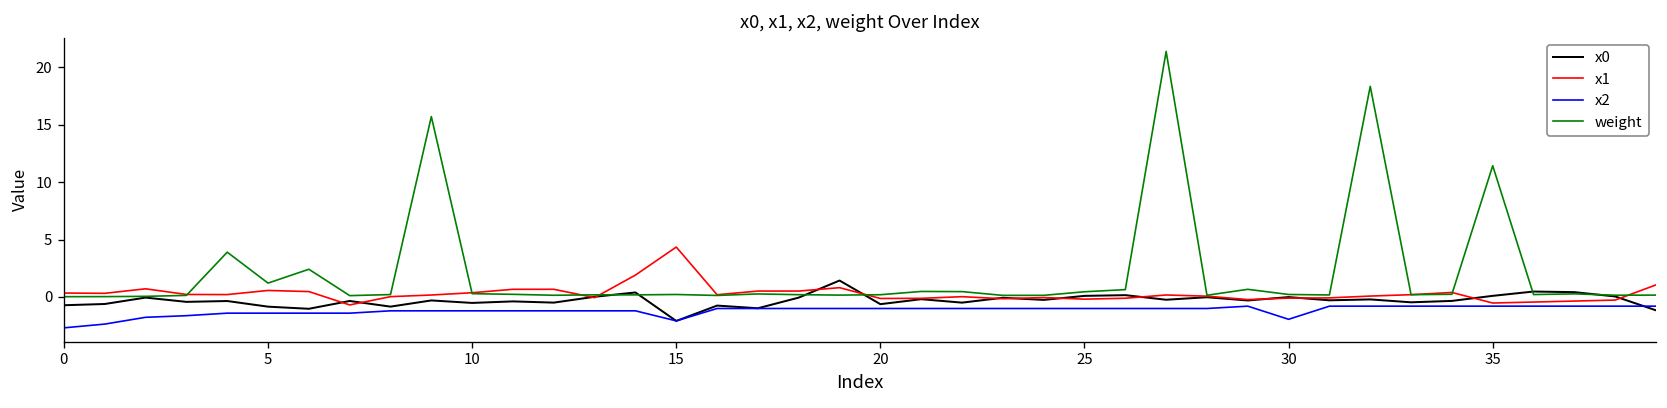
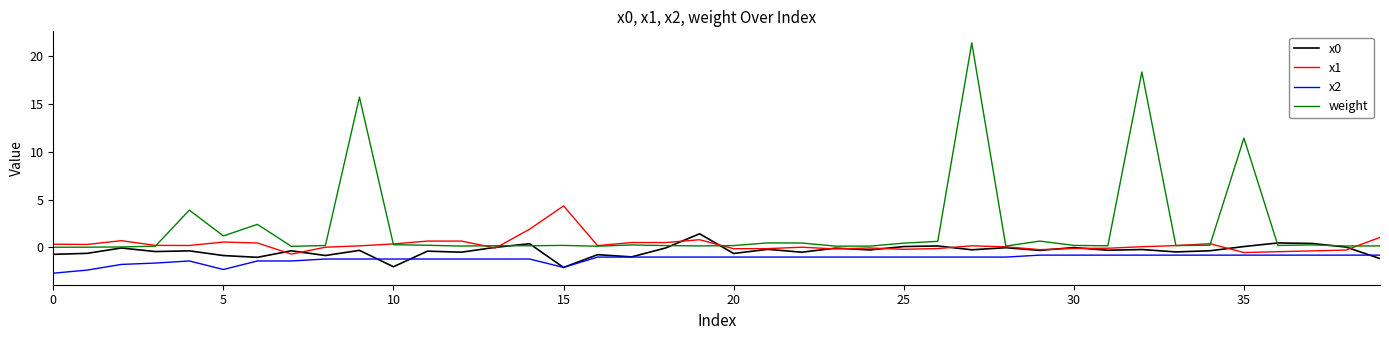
x2, 5: -1 -> -2
x0, 10: -1 -> -2
x2, 30: -2 -> -1
